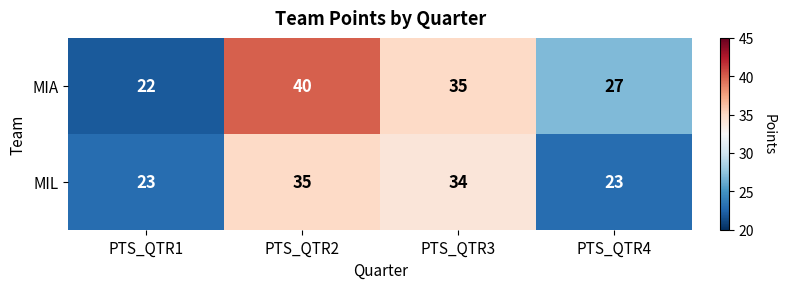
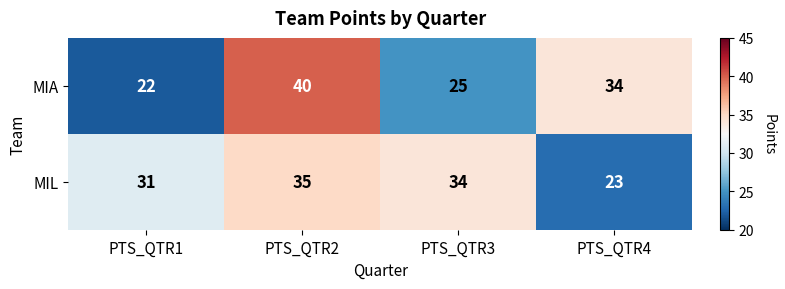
MIA, PTS_QTR3: 35 -> 25
MIA, PTS_QTR4: 27 -> 34
MIL, PTS_QTR1: 23 -> 31
